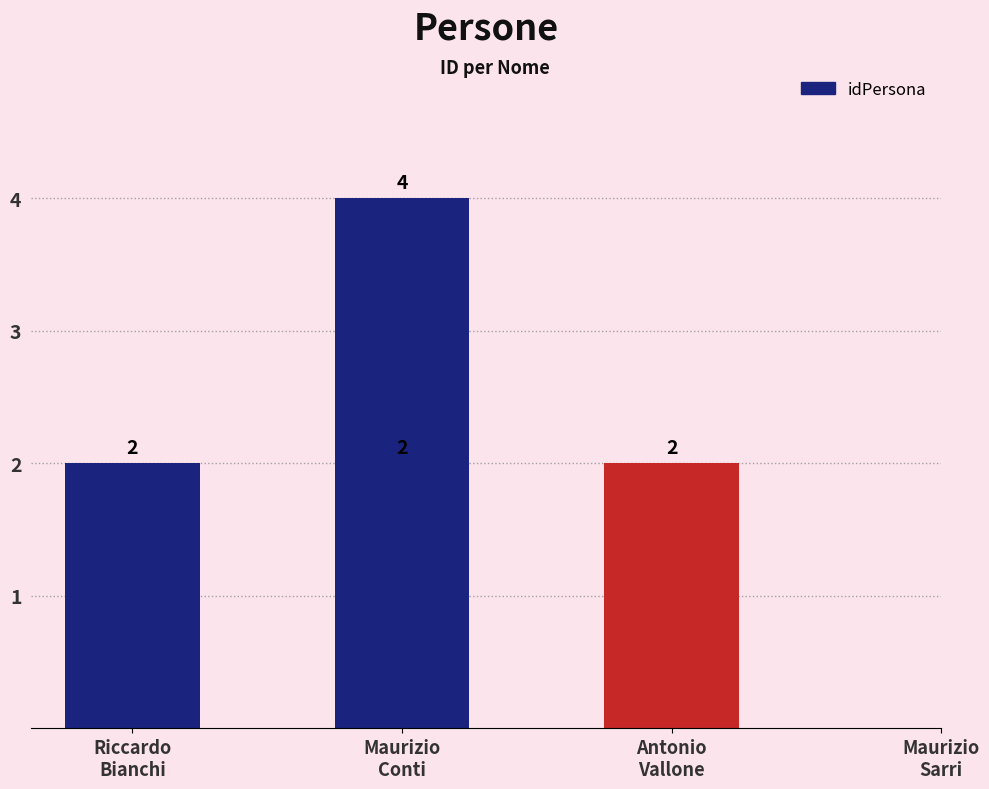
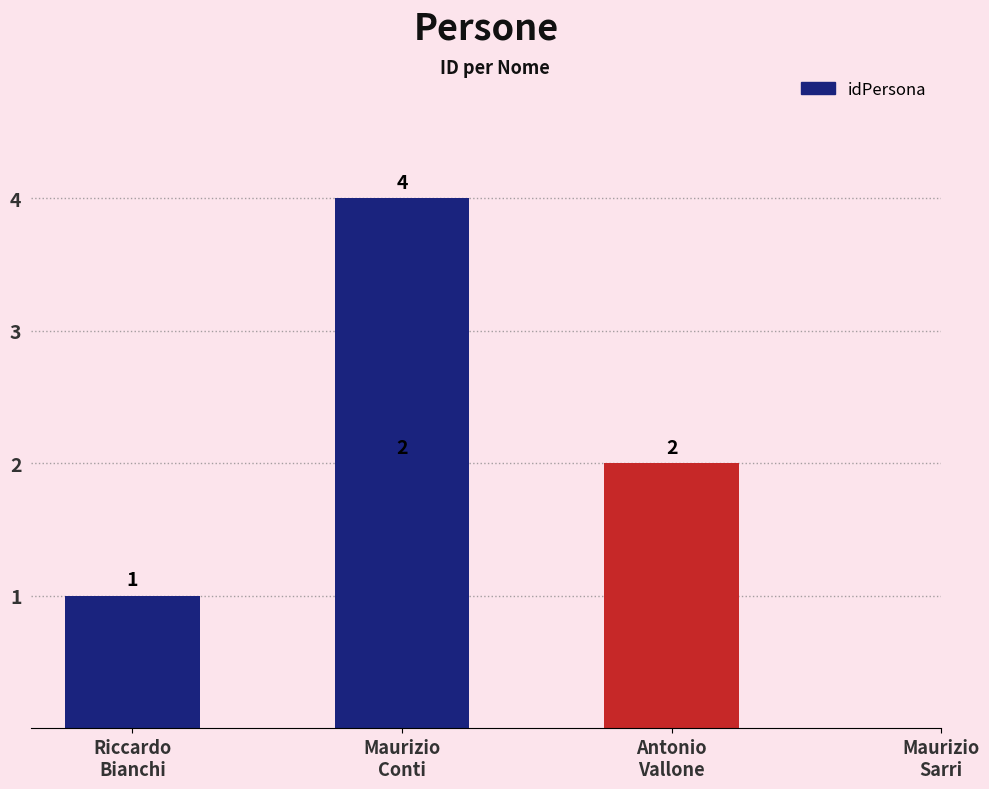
Riccardo Bianchi: 2 -> 1
